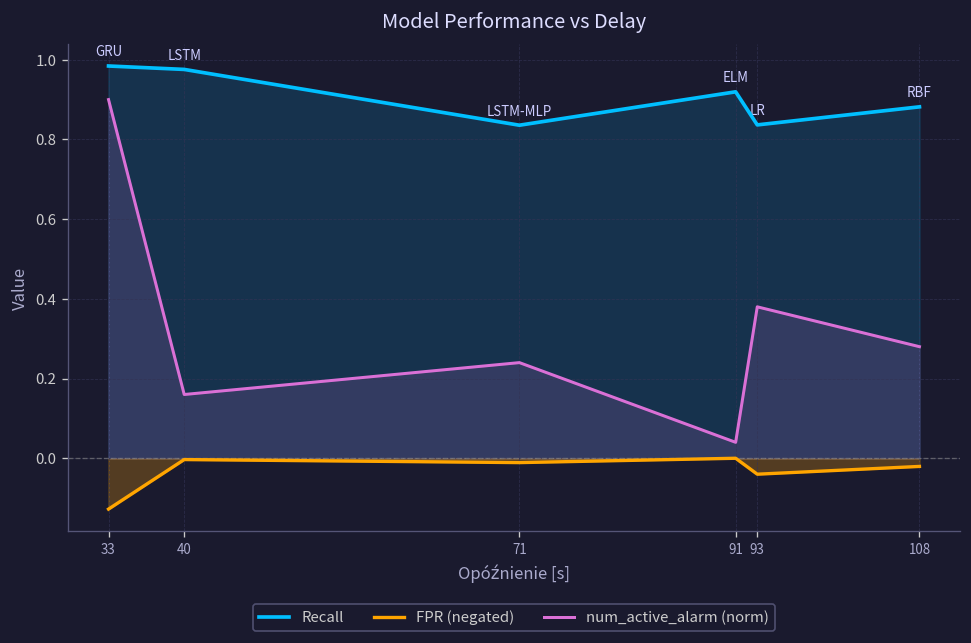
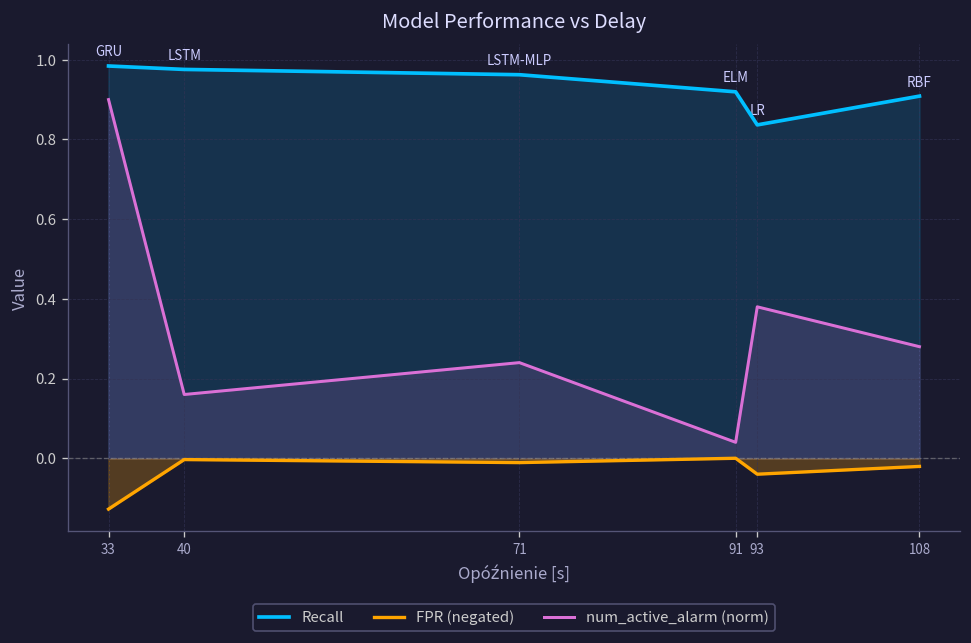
Recall, 71: 0.84 -> 0.96
Recall, 108: 0.88 -> 0.91
